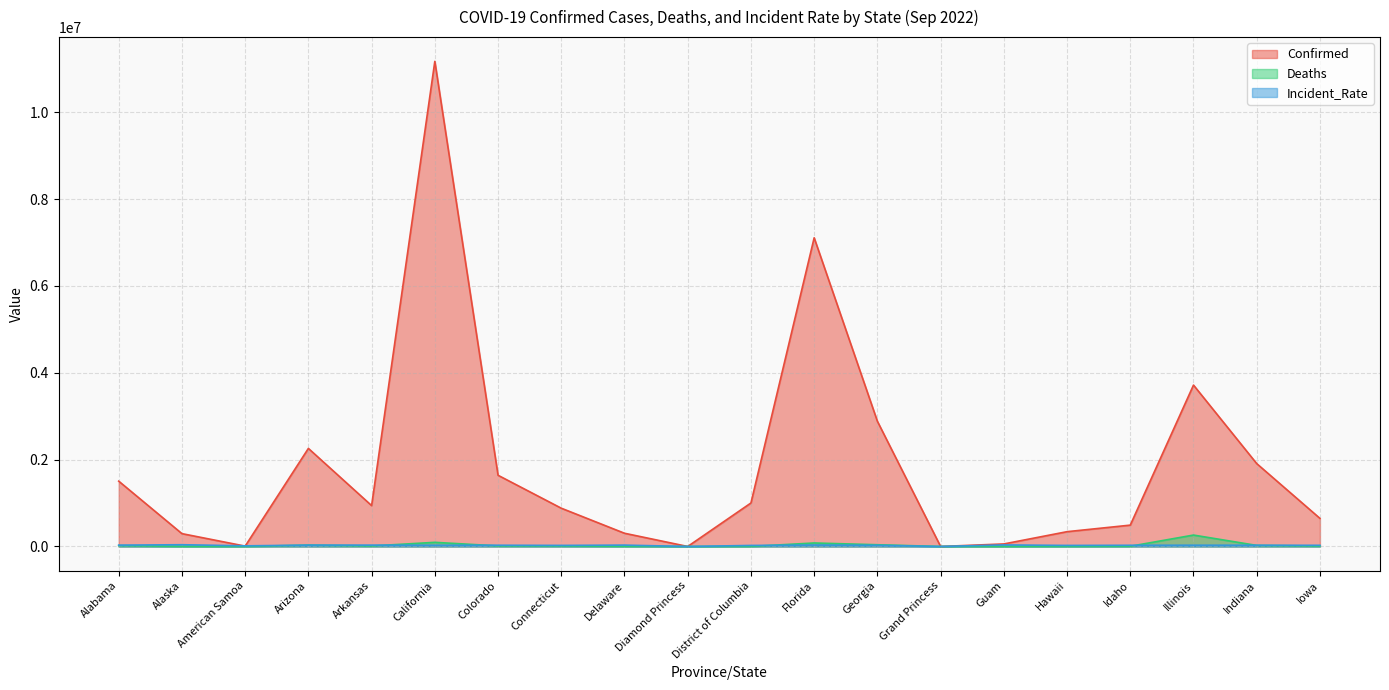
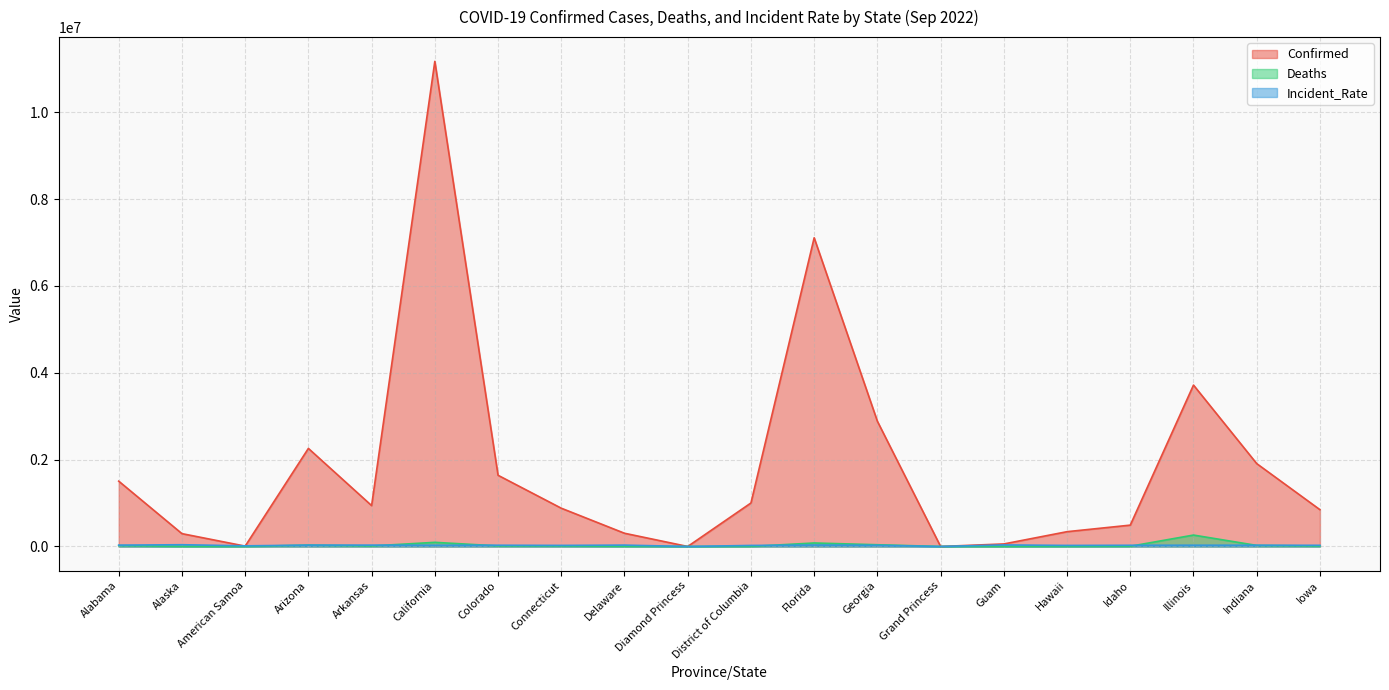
Confirmed, Iowa: 600000 -> 800000
